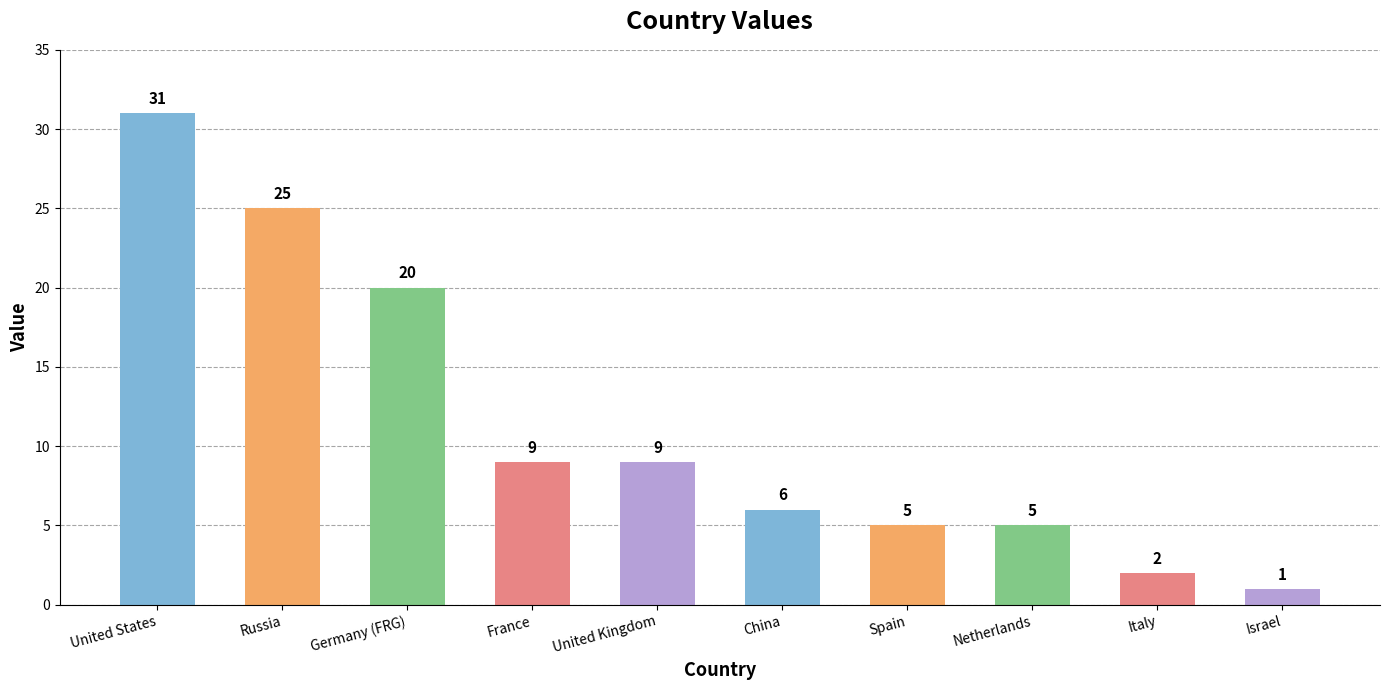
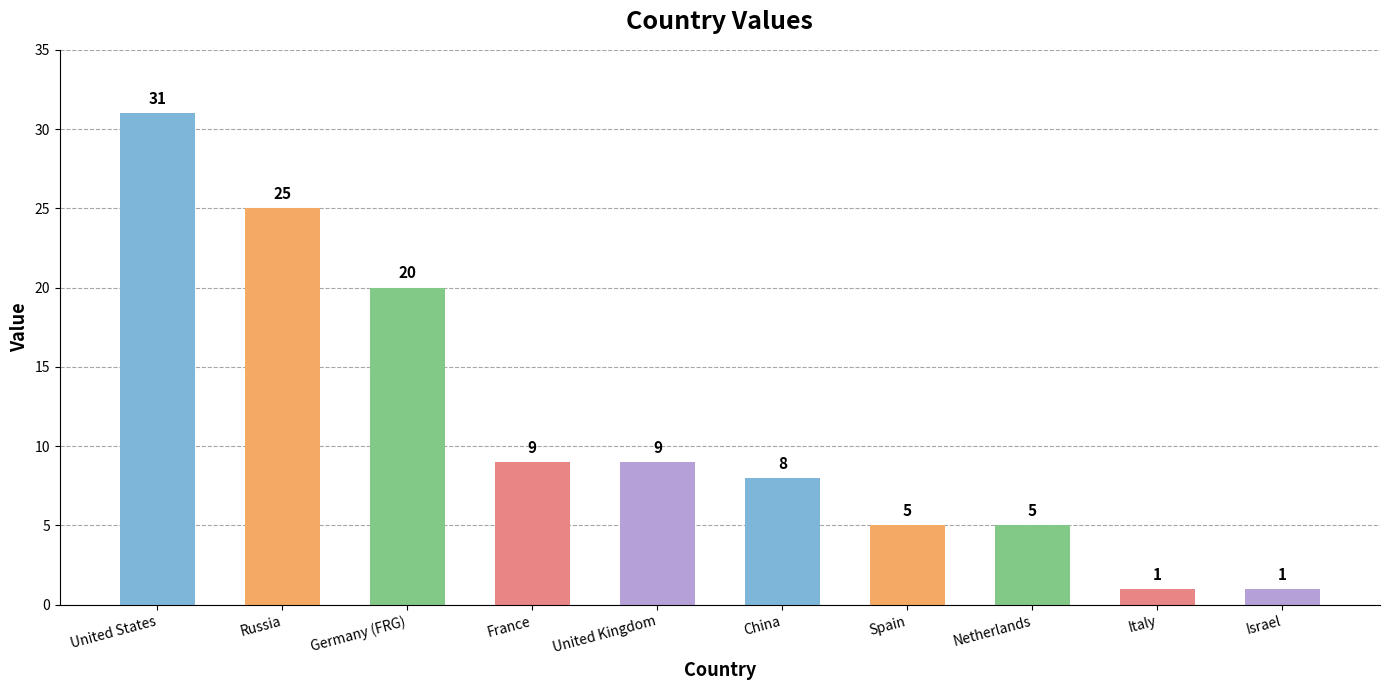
China: 6 -> 8
Italy: 2 -> 1
